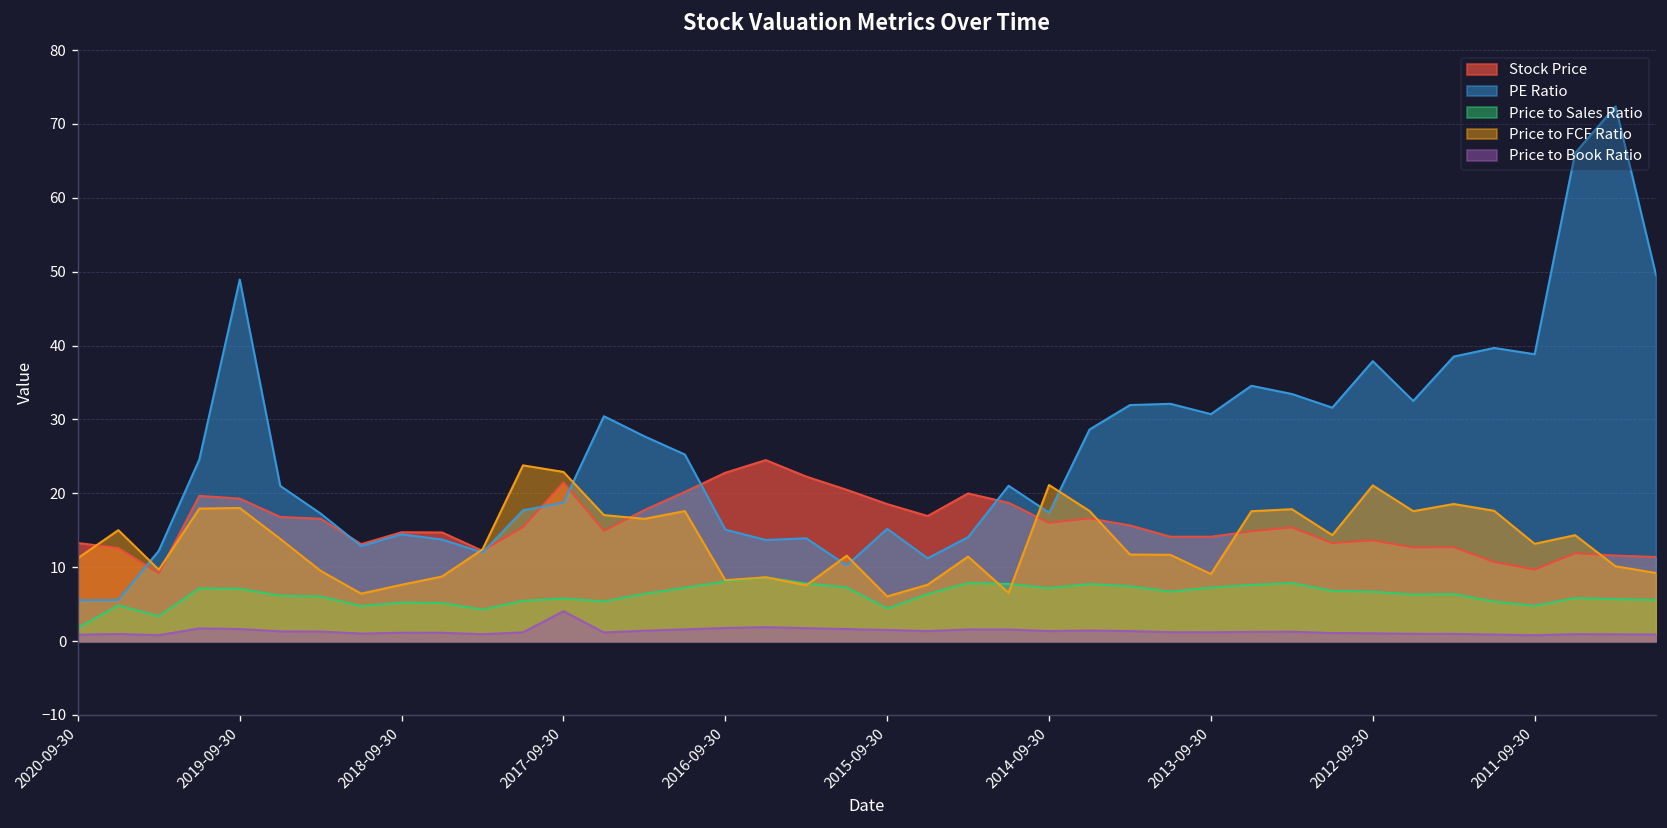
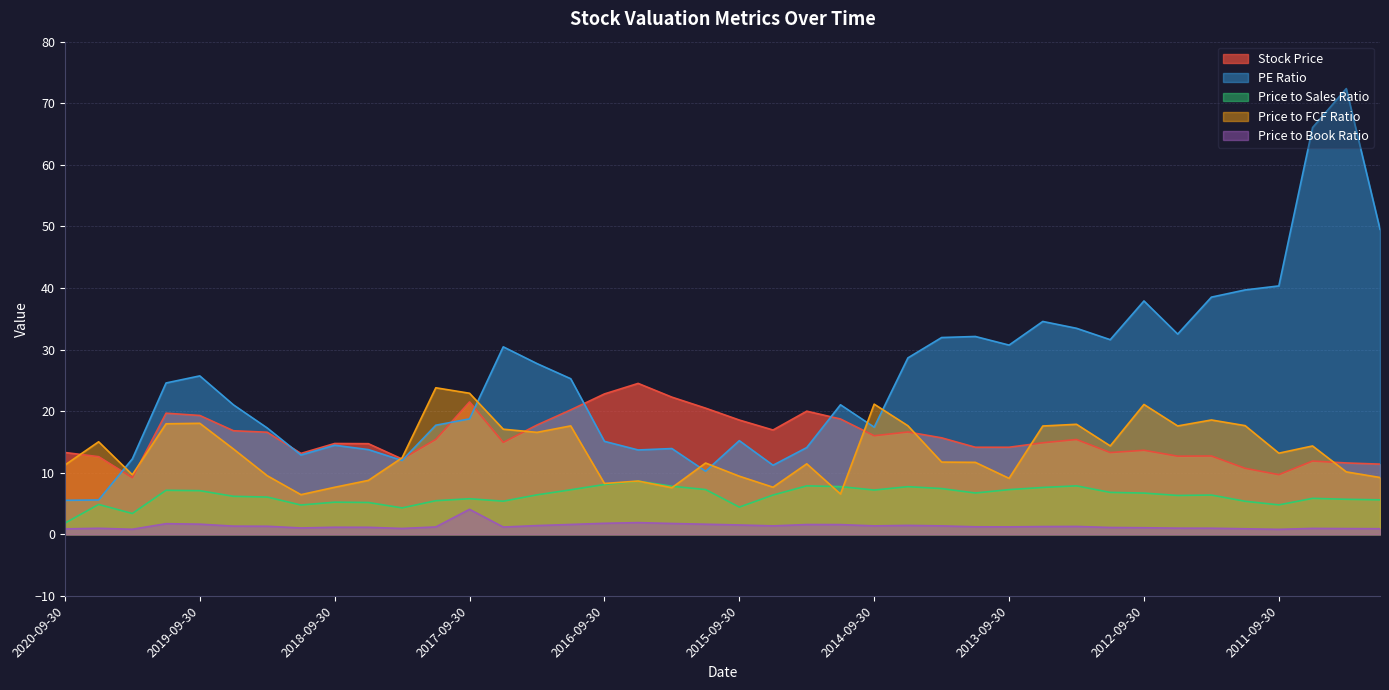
PE Ratio, 2019-09-30: 49 -> 26
Price to FCF Ratio, 2015-09-30: 6 -> 9
PE Ratio, 2011-09-30: 39 -> 40
